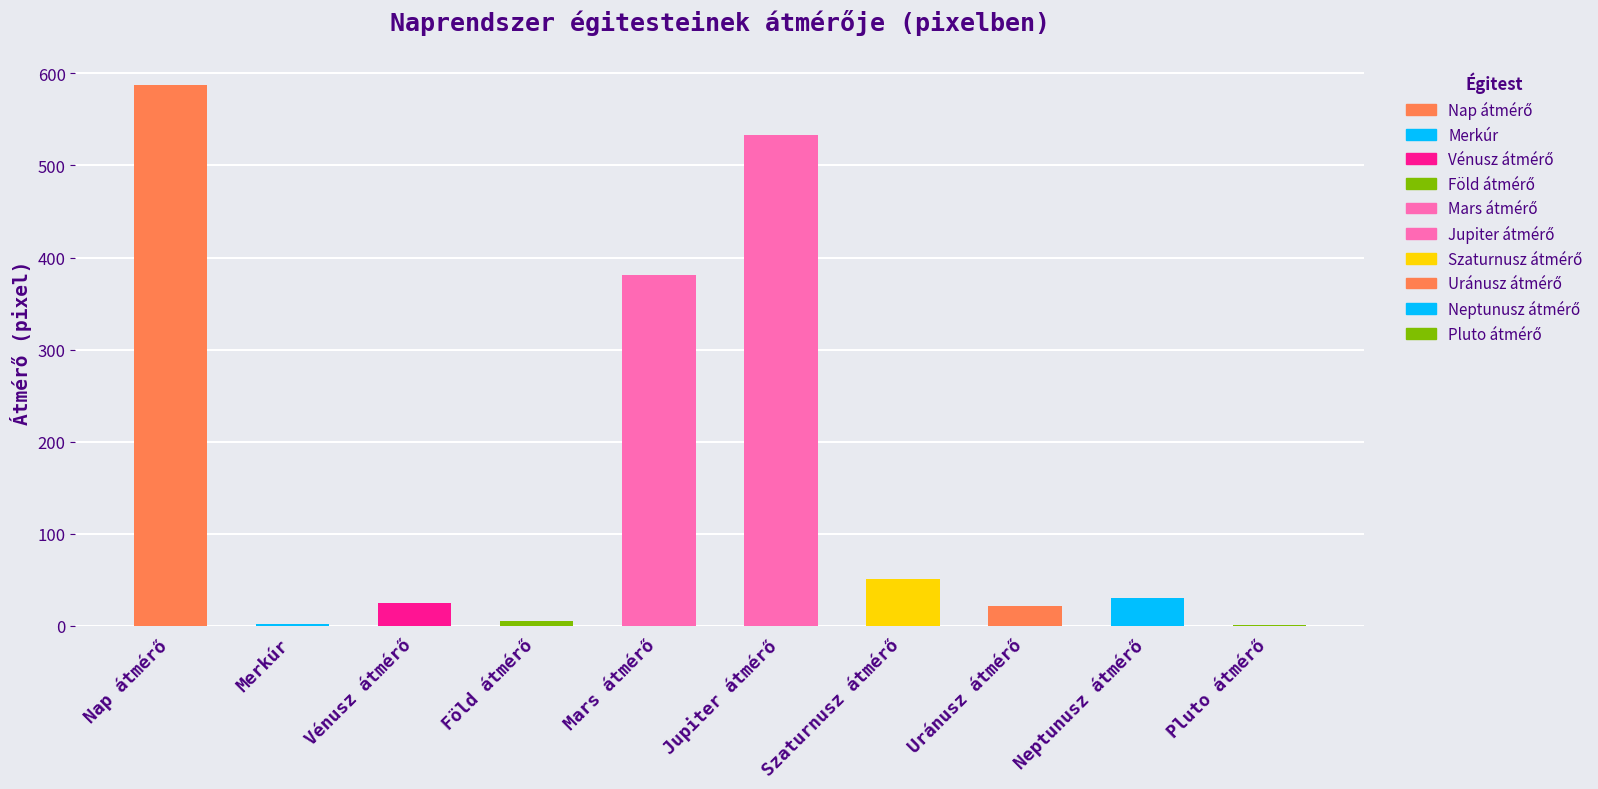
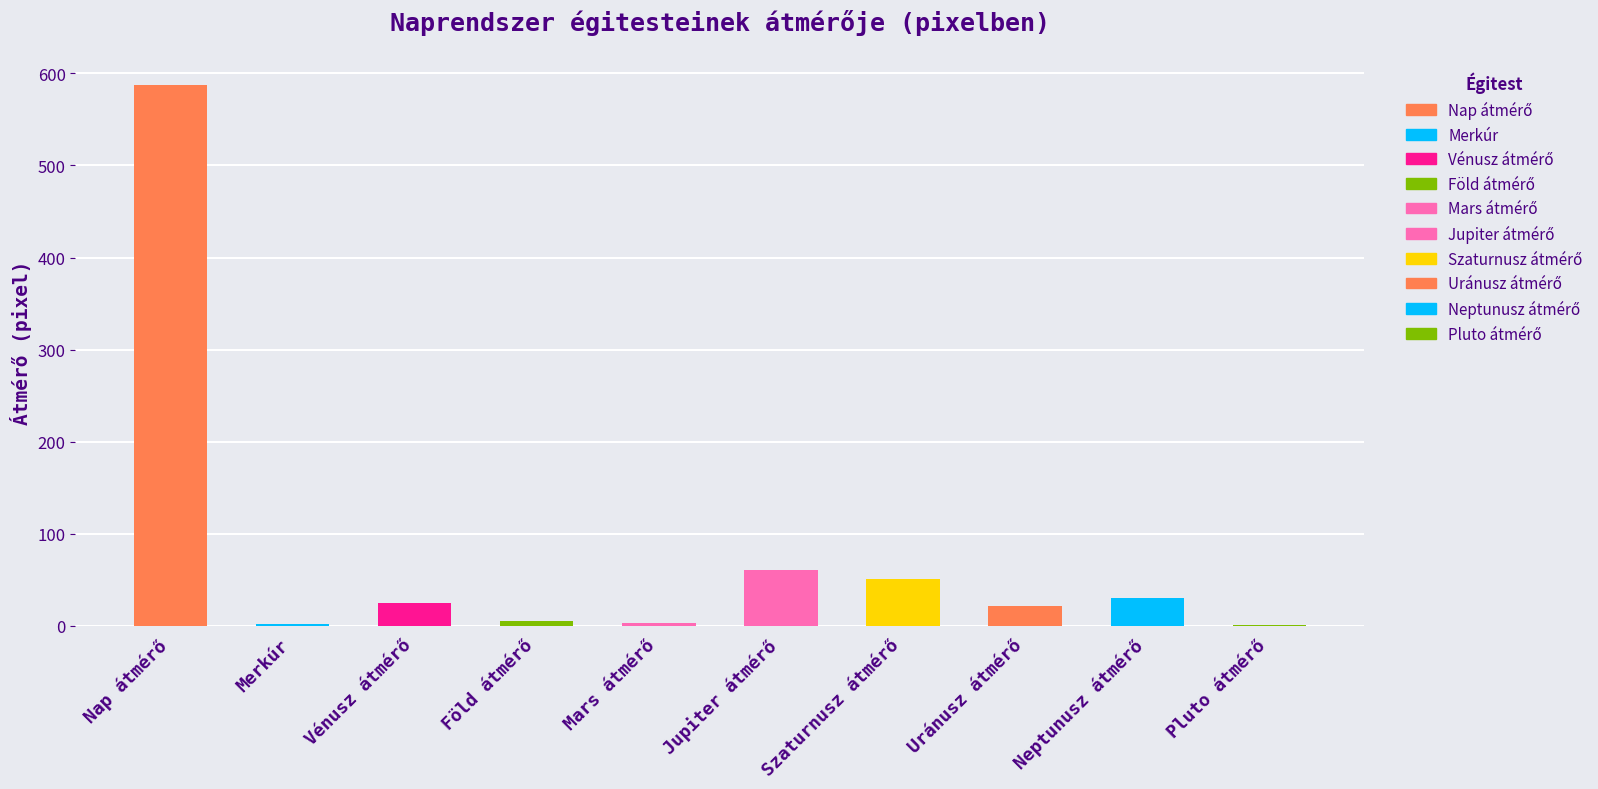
Mars átmérő: 380 -> 0
Jupiter átmérő: 530 -> 60
